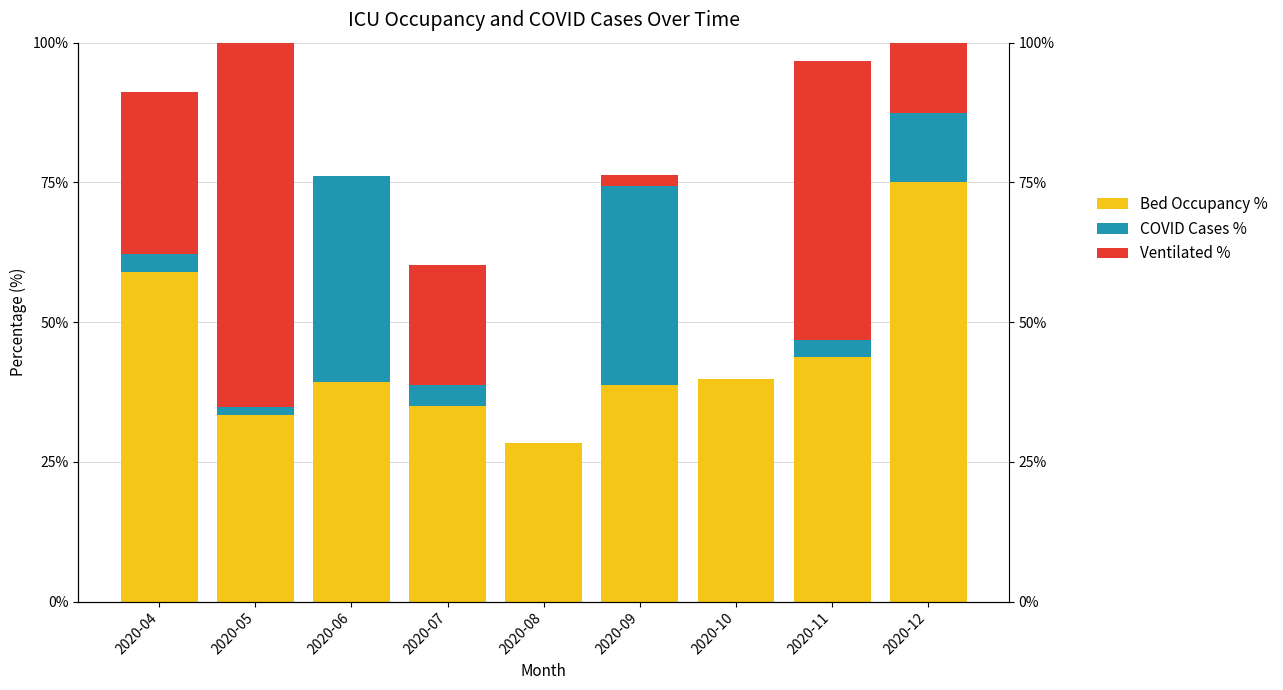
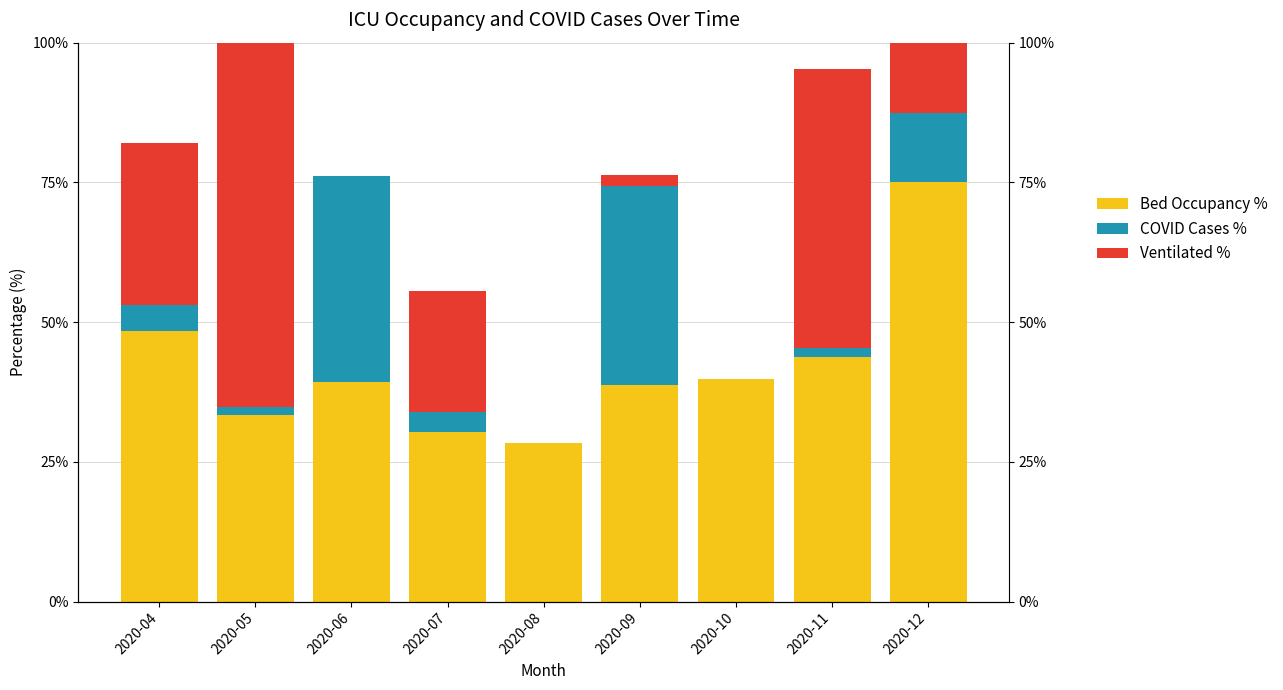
Bed Occupancy %, 2020-04: 59% -> 48%
COVID Cases %, 2020-04: 3% -> 5%
Bed Occupancy %, 2020-07: 35% -> 30%
COVID Cases %, 2020-11: 3% -> 2%
